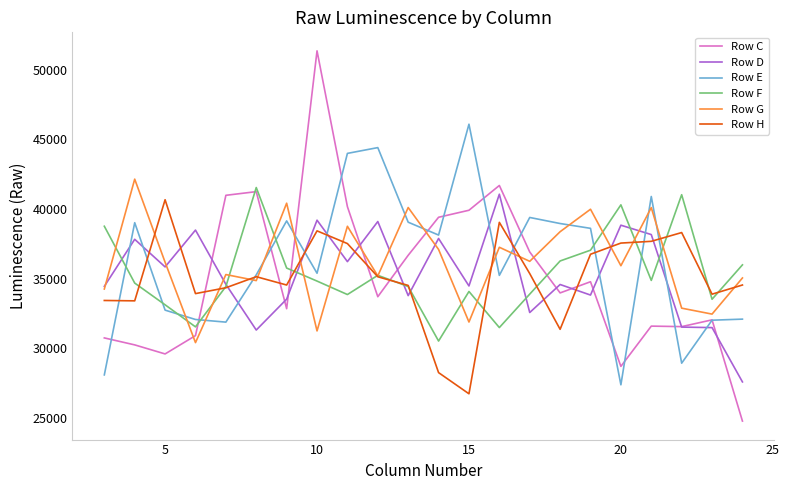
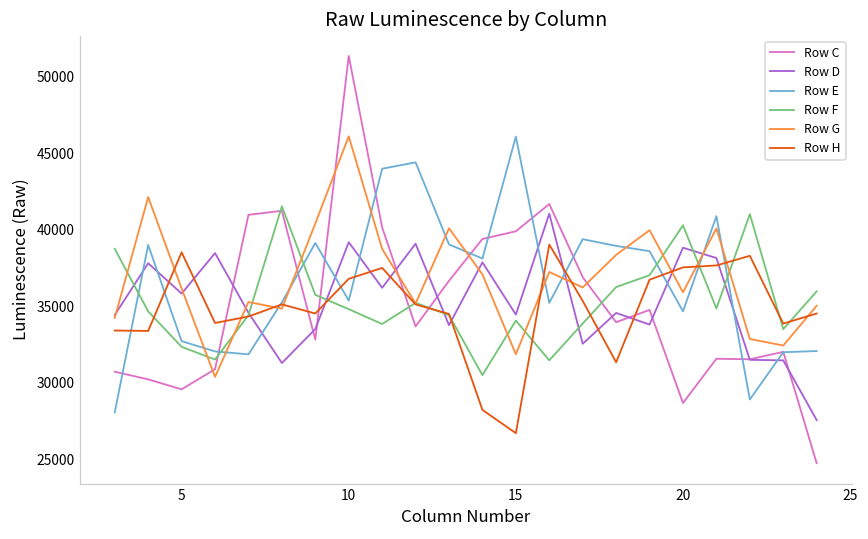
Row F, 5: 33100 -> 32400
Row H, 5: 40700 -> 38500
Row G, 10: 31200 -> 46100
Row H, 10: 38400 -> 36800
Row E, 20: 27400 -> 34700
